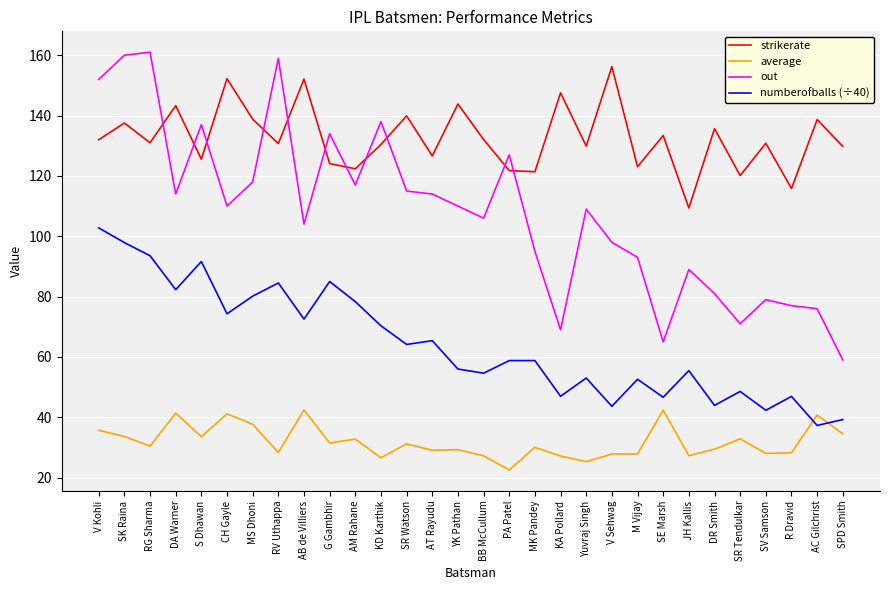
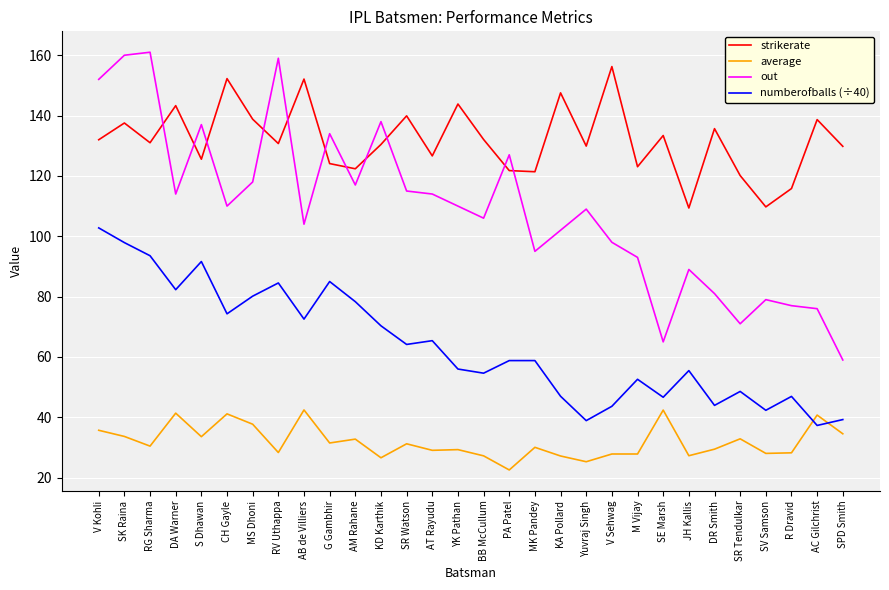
out, KA Pollard: 69 -> 102
numberofballs (÷40), Yuvraj Singh: 53 -> 39
strikerate, SV Samson: 131 -> 110
